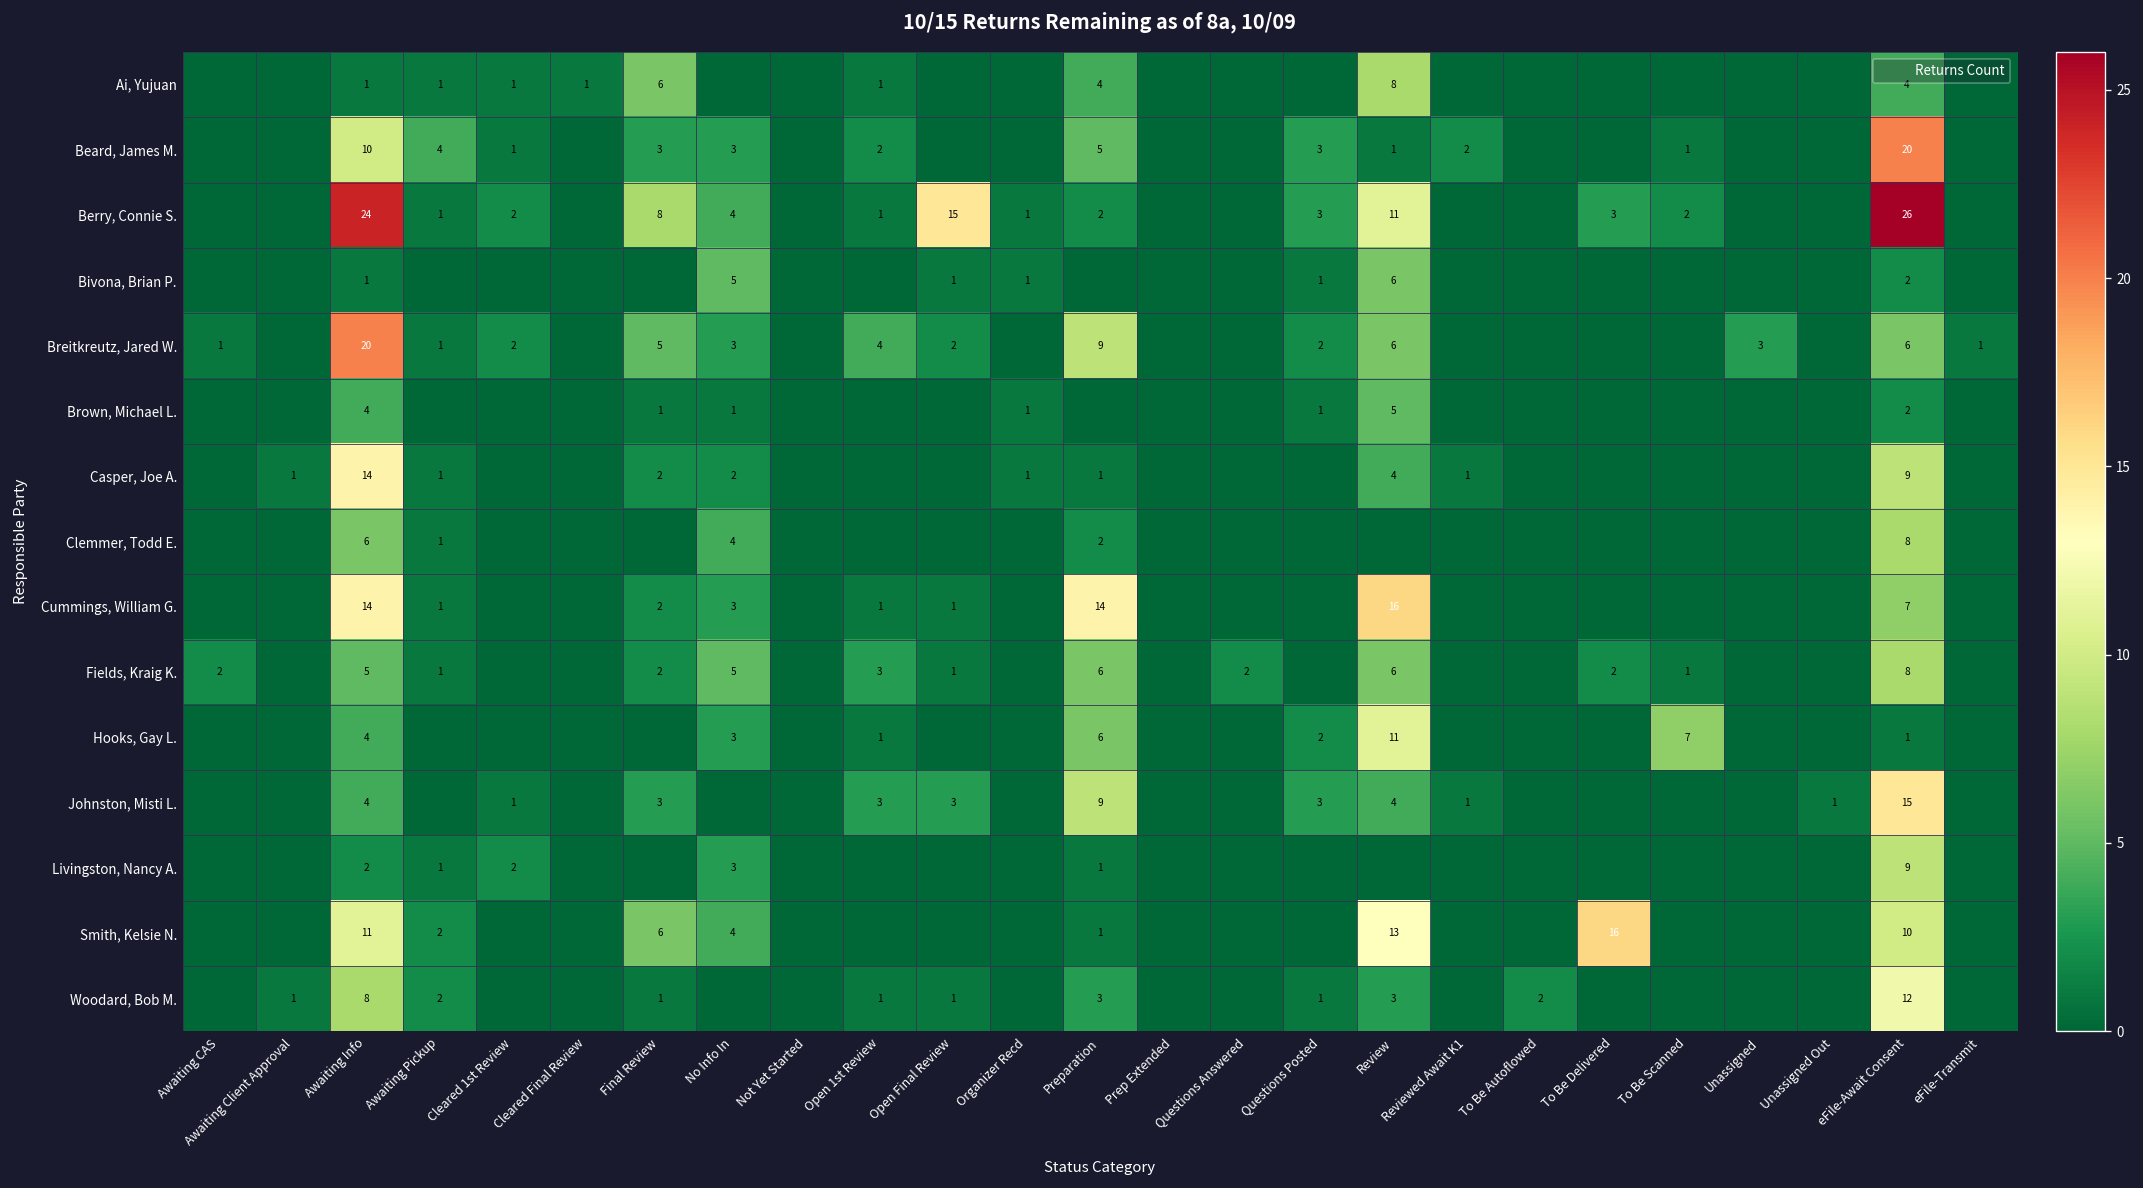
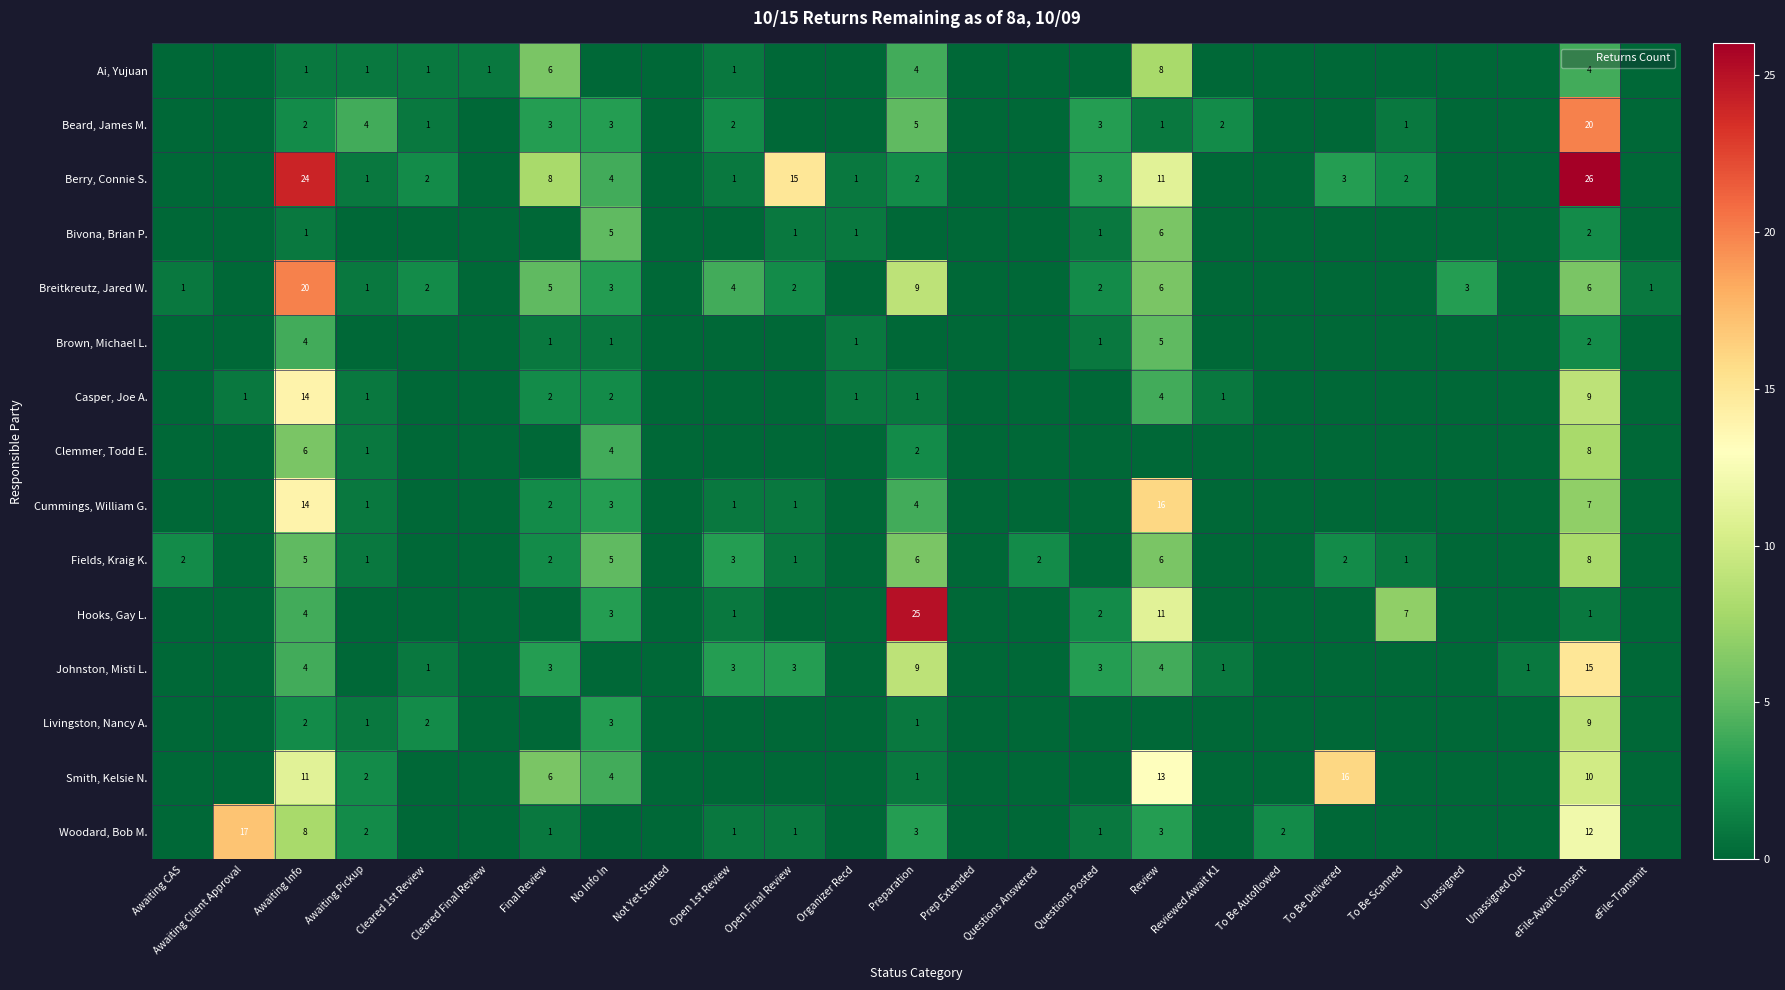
Beard, James M., Awaiting Info: 10 -> 2
Cummings, William G., Preparation: 14 -> 4
Hooks, Gay L., Preparation: 6 -> 25
Woodard, Bob M., Awaiting Client Approval: 1 -> 17
